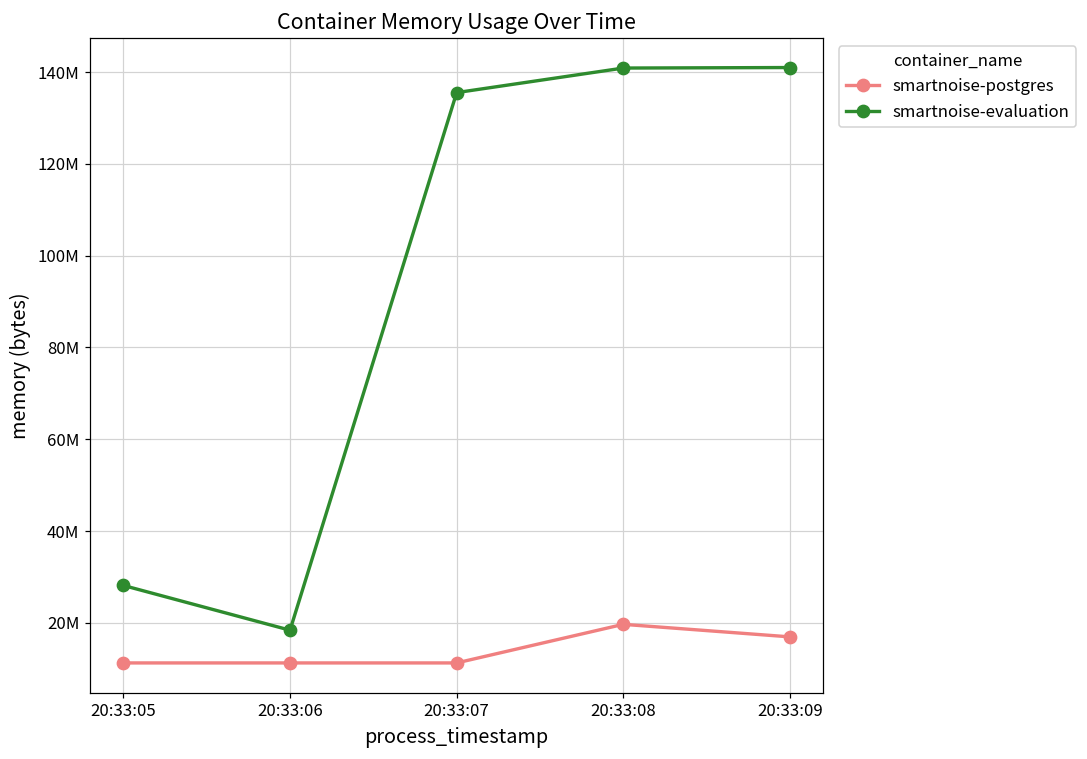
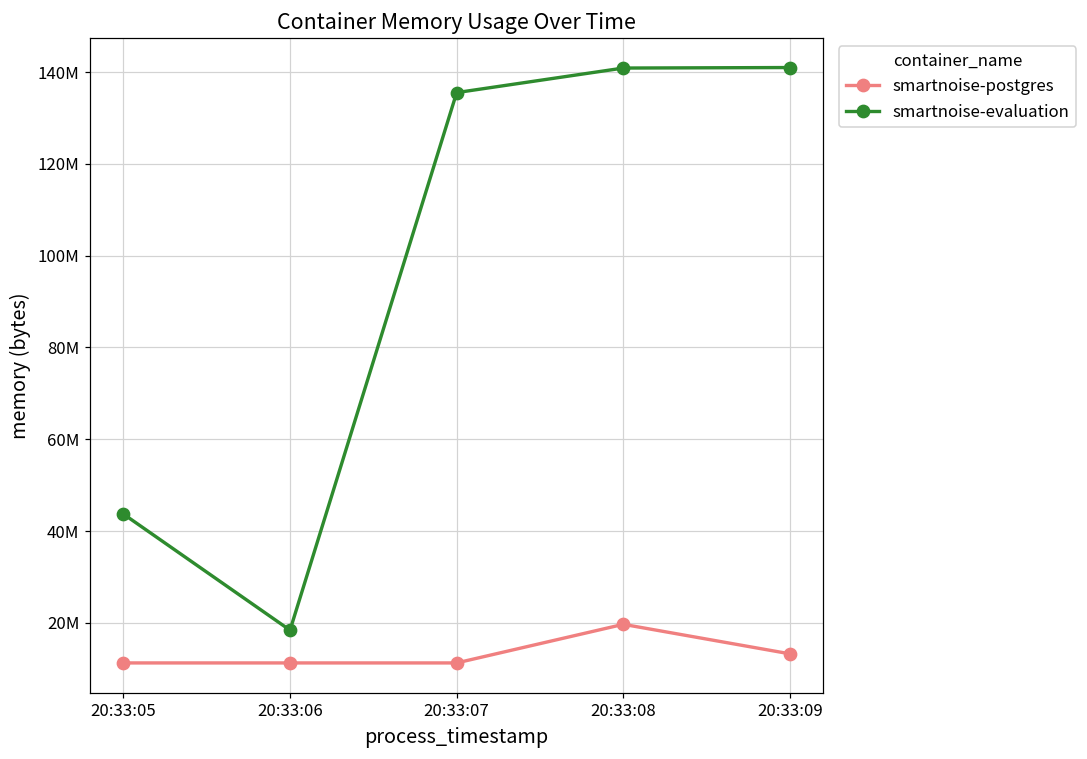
smartnoise-evaluation, 20:33:05: 28000000 -> 44000000
smartnoise-postgres, 20:33:09: 17000000 -> 13000000
